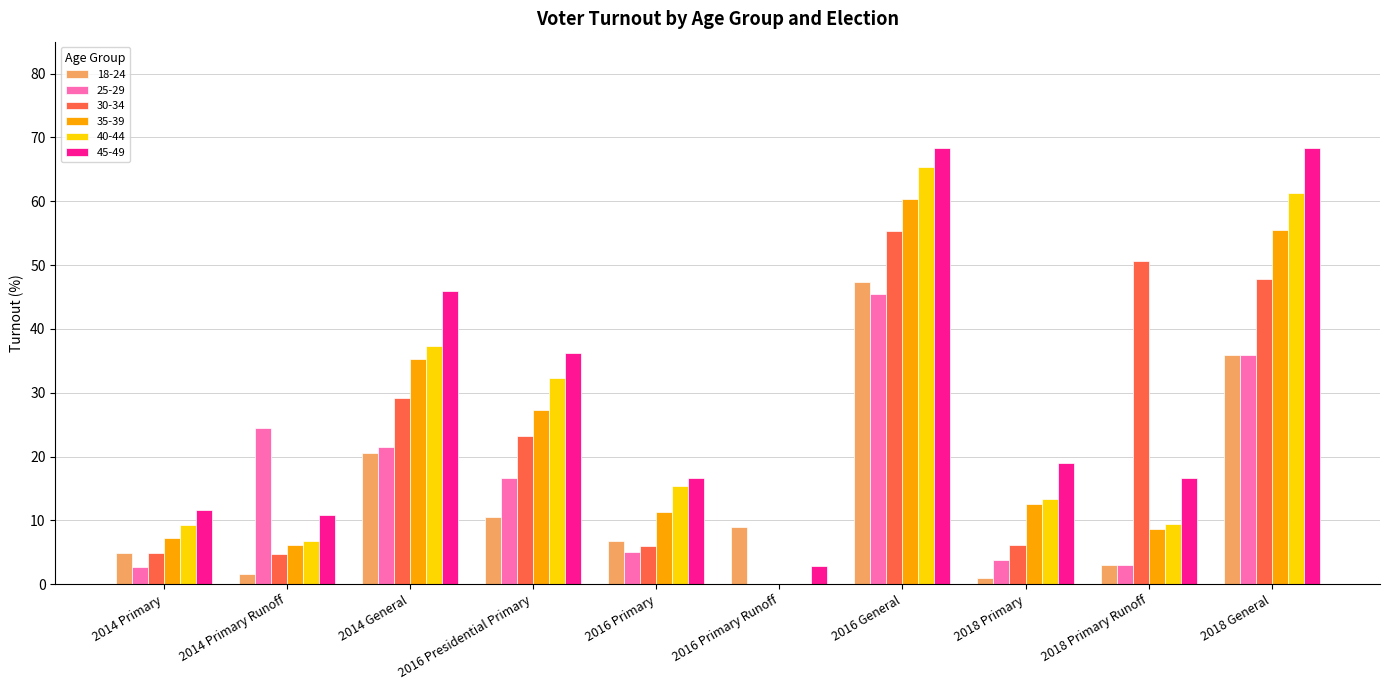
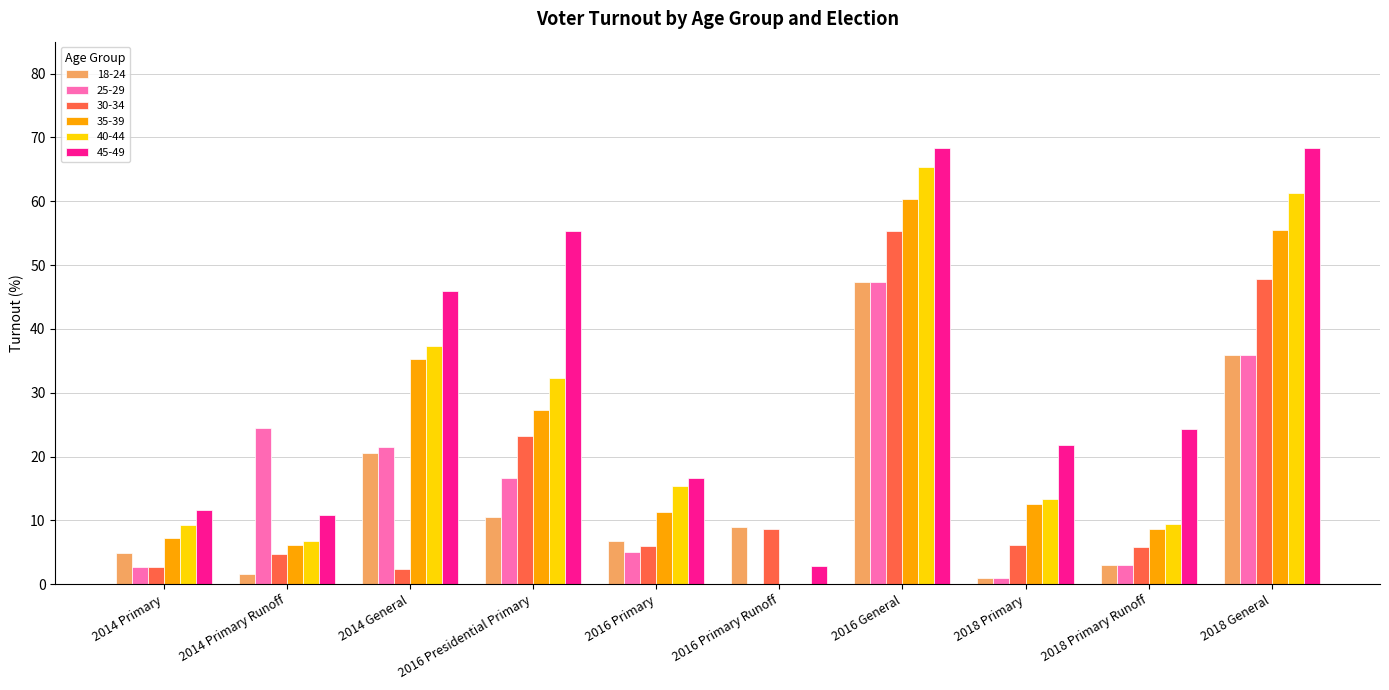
30-34, 2014 Primary: 5 -> 3
30-34, 2014 General: 29 -> 2
45-49, 2016 Presidential Primary: 36 -> 55
30-34, 2016 Primary Runoff: 0 -> 9
25-29, 2016 General: 46 -> 47
25-29, 2018 Primary: 4 -> 1
45-49, 2018 Primary: 19 -> 22
30-34, 2018 Primary Runoff: 51 -> 6
45-49, 2018 Primary Runoff: 17 -> 24
